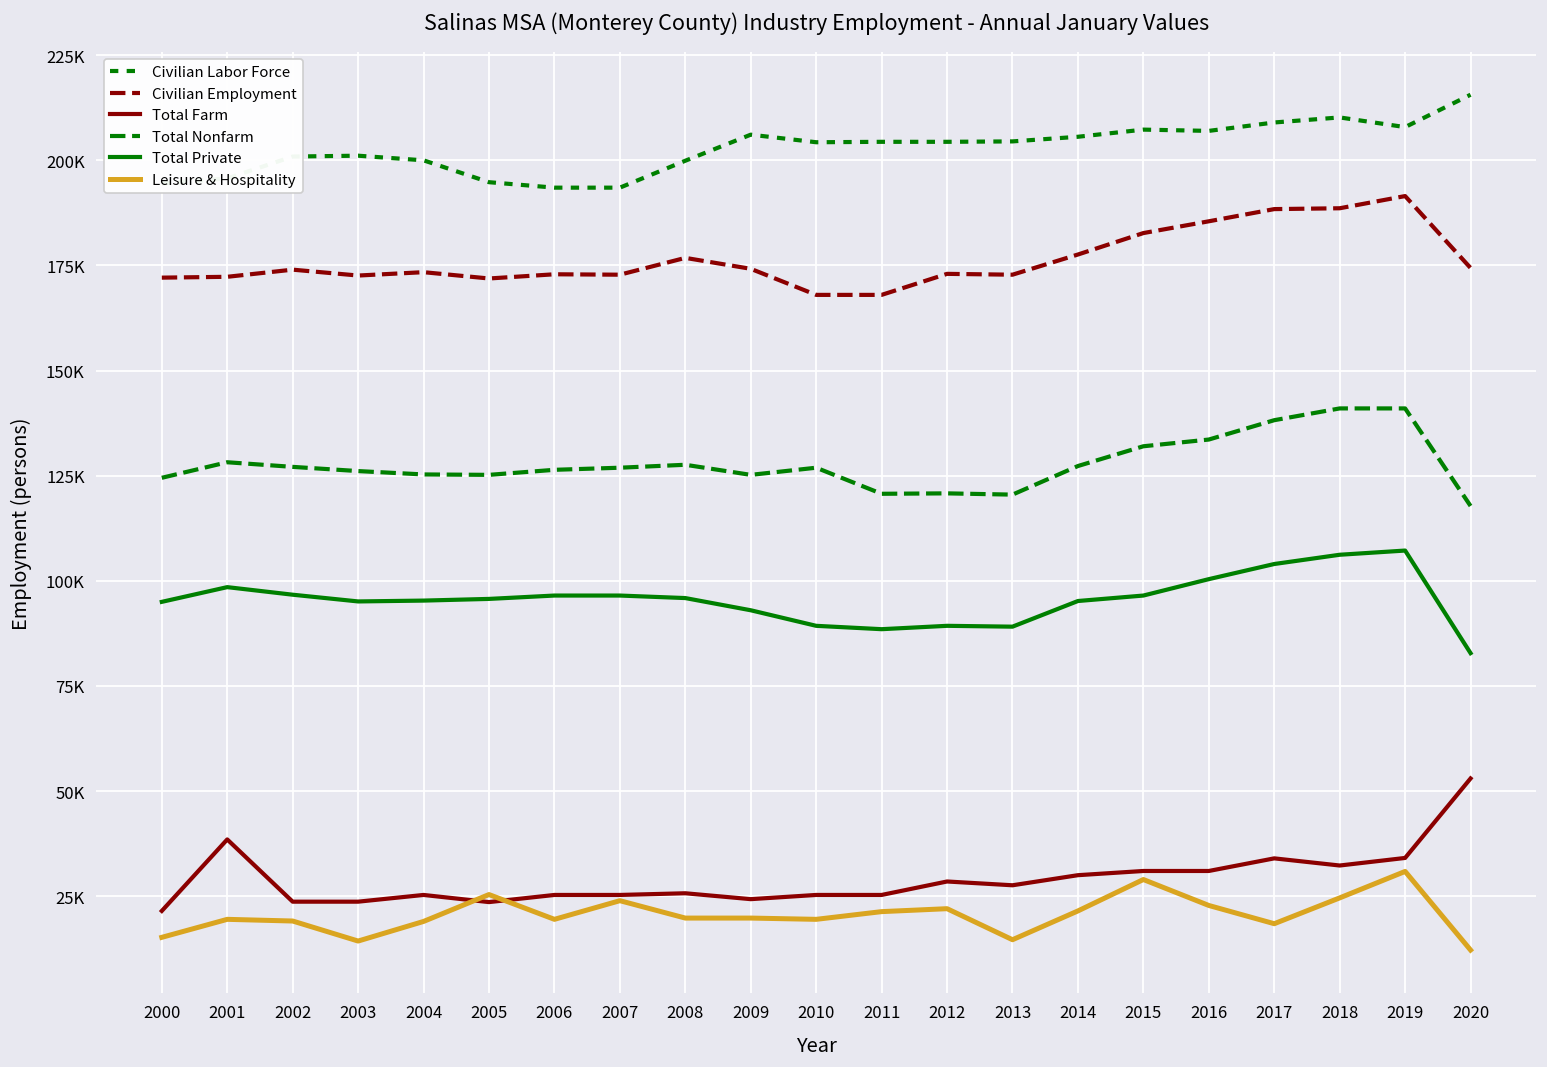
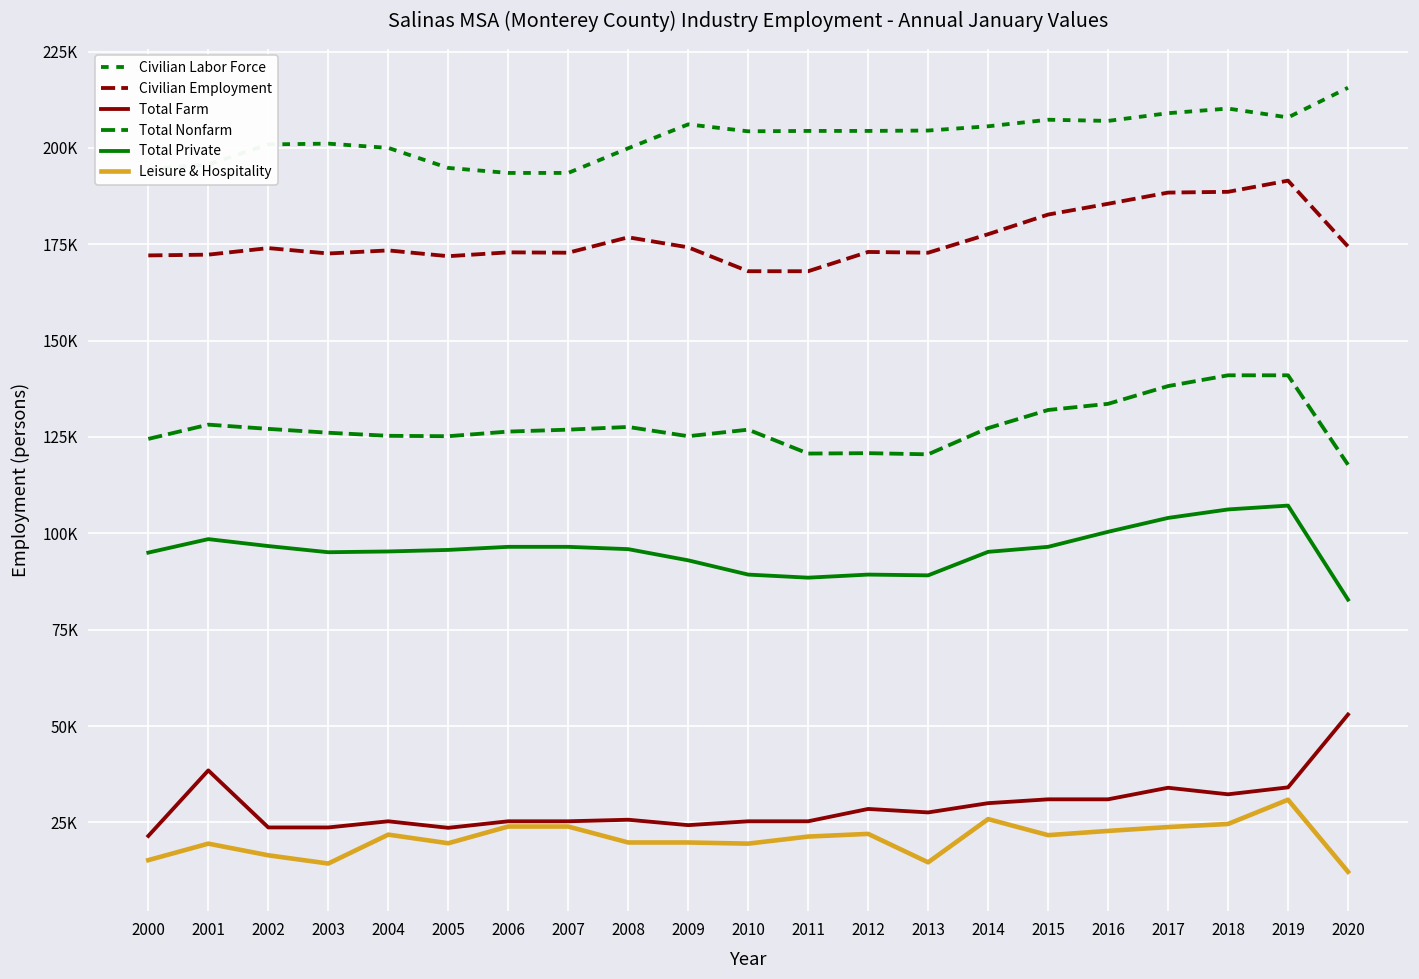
Leisure & Hospitality, 2002: 19000 -> 16000
Leisure & Hospitality, 2004: 19000 -> 22000
Leisure & Hospitality, 2005: 25000 -> 20000
Leisure & Hospitality, 2006: 20000 -> 24000
Leisure & Hospitality, 2014: 22000 -> 26000
Leisure & Hospitality, 2015: 29000 -> 22000
Leisure & Hospitality, 2017: 18000 -> 24000
